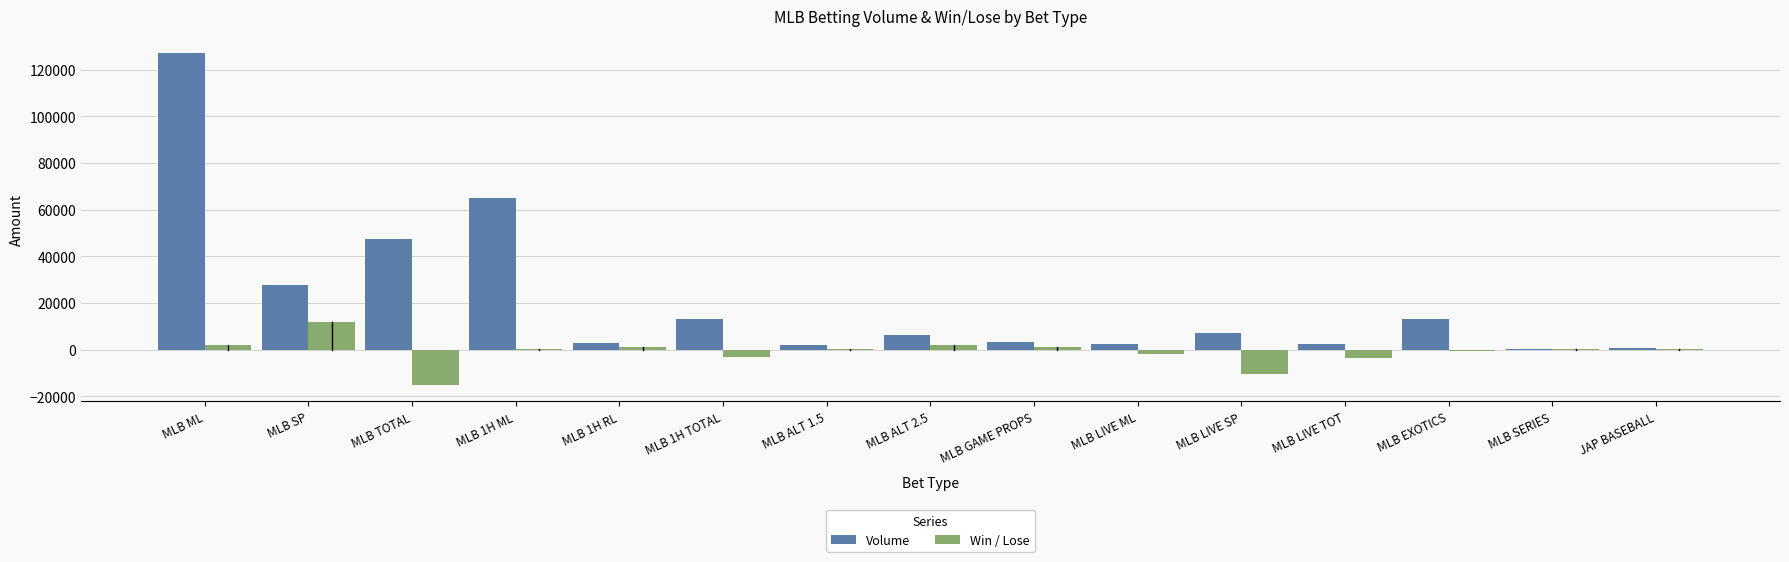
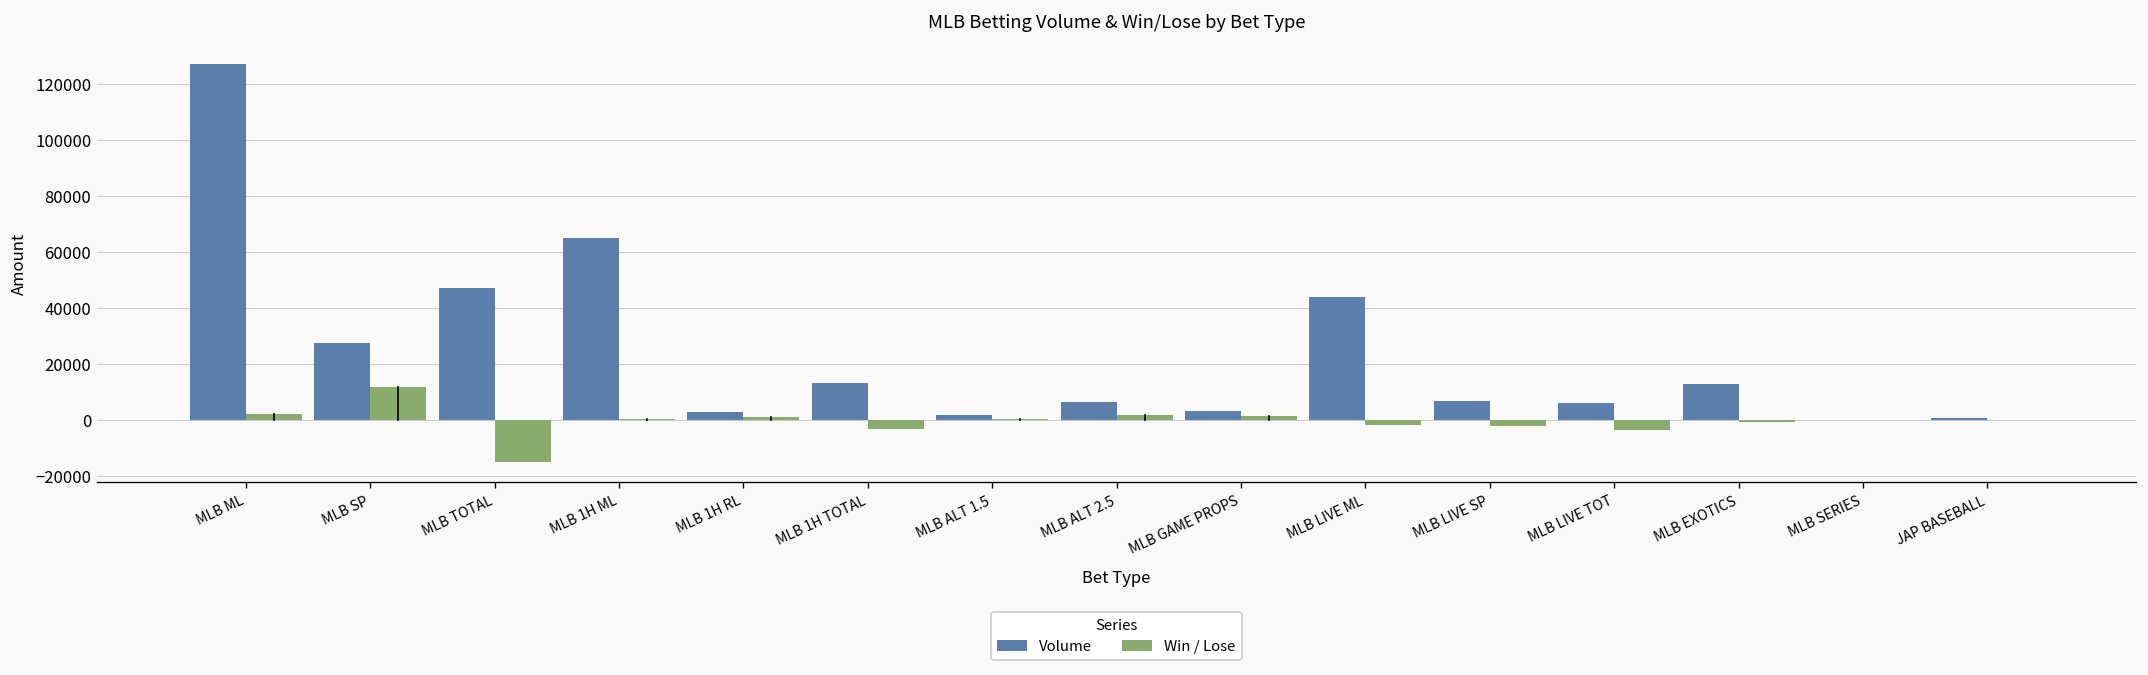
Volume, MLB LIVE ML: 3000 -> 44000
Win / Lose, MLB LIVE SP: -11000 -> -2000
Volume, MLB LIVE TOT: 2000 -> 6000
